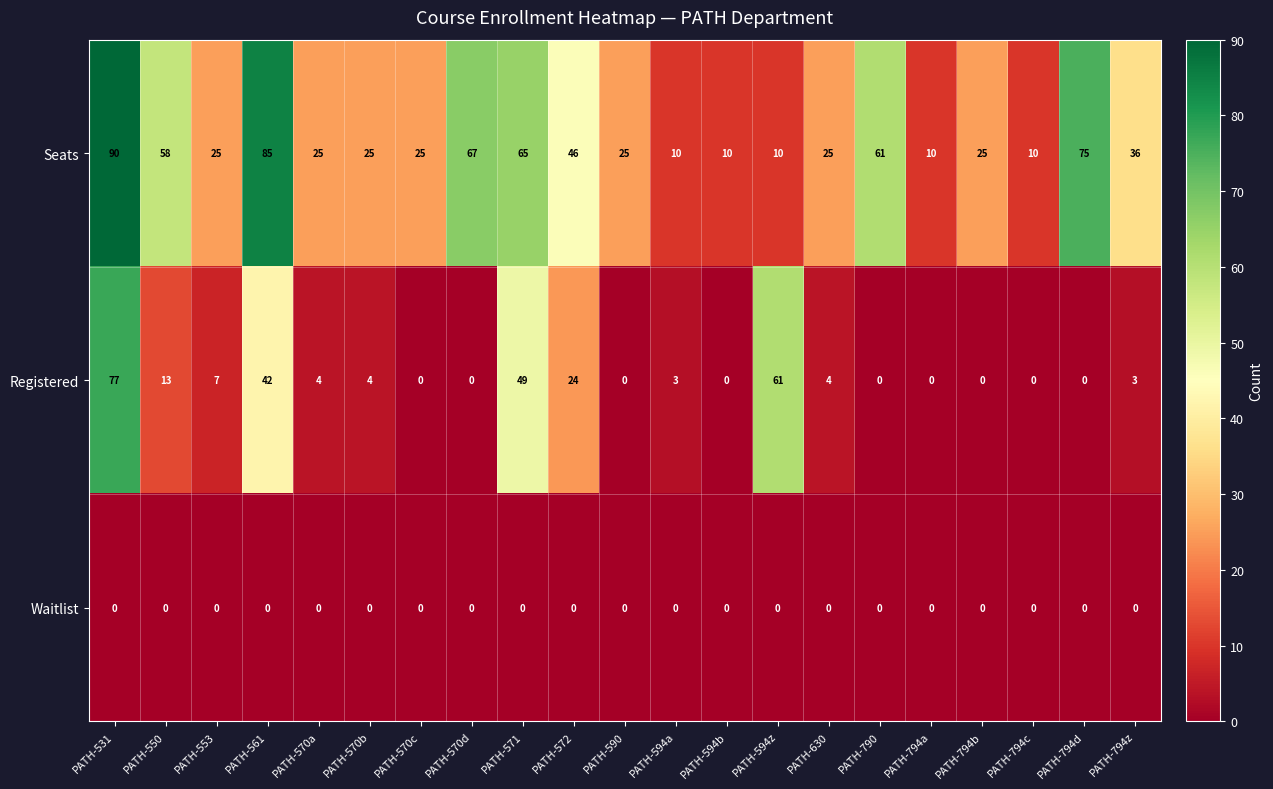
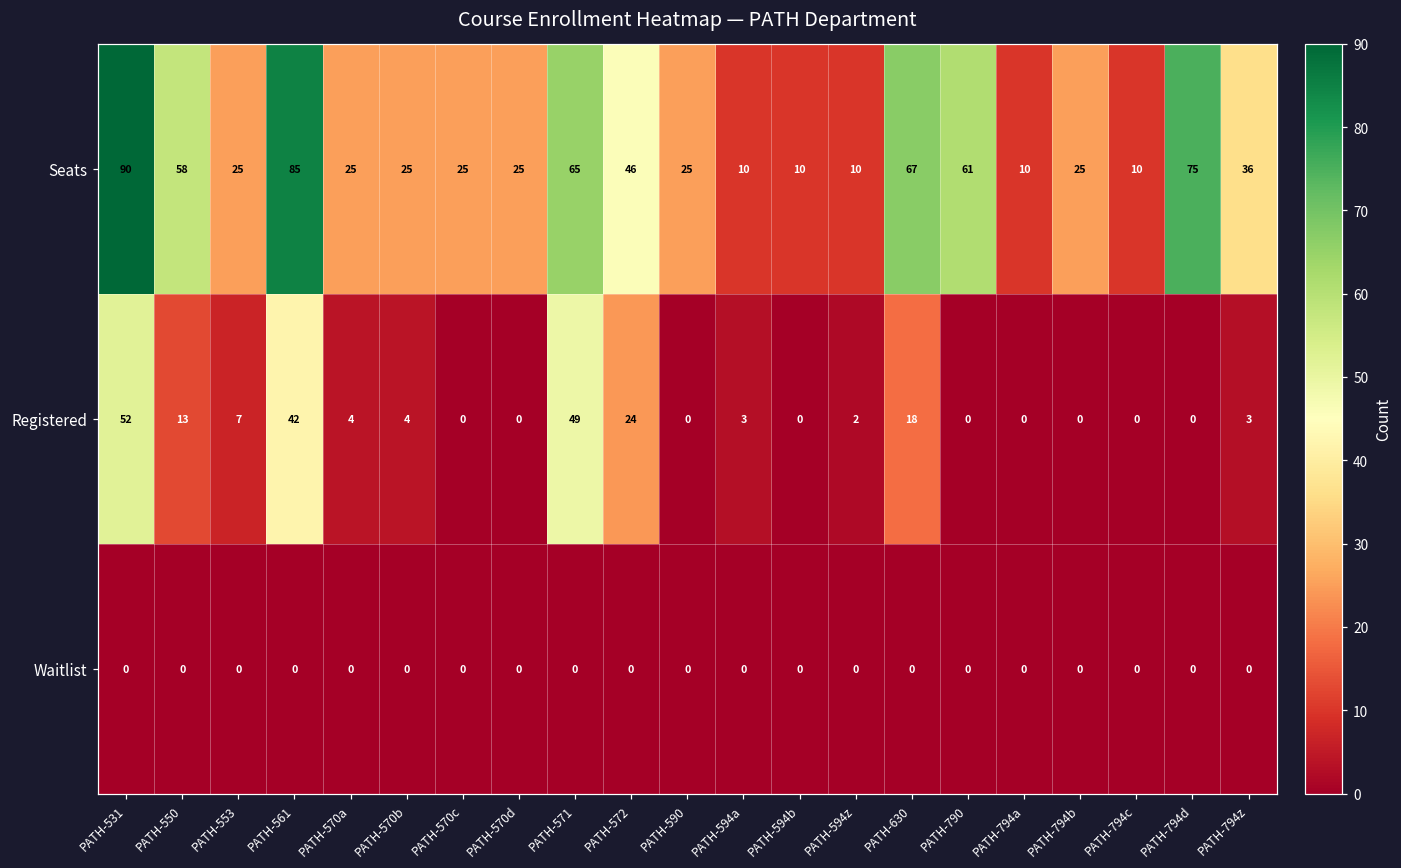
Seats, PATH-570d: 67 -> 25
Seats, PATH-630: 25 -> 67
Registered, PATH-531: 77 -> 52
Registered, PATH-594z: 61 -> 2
Registered, PATH-630: 4 -> 18
